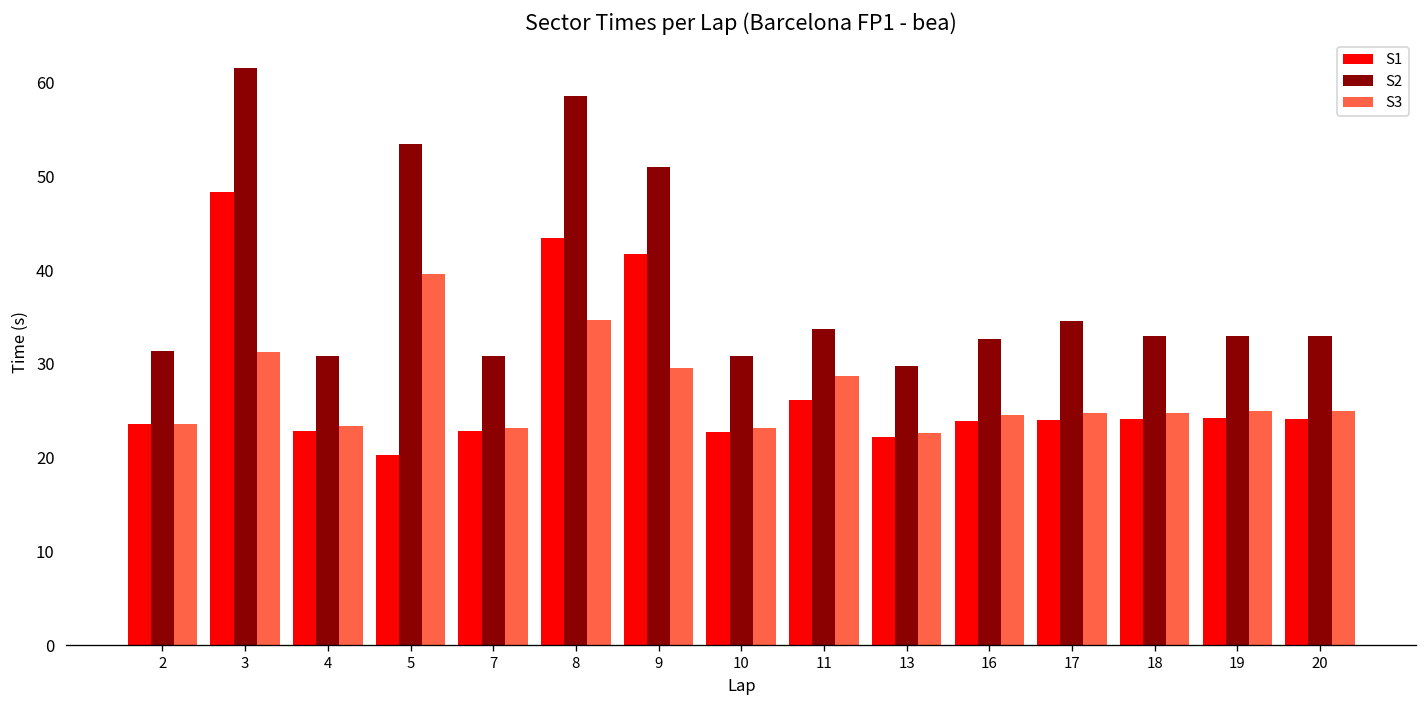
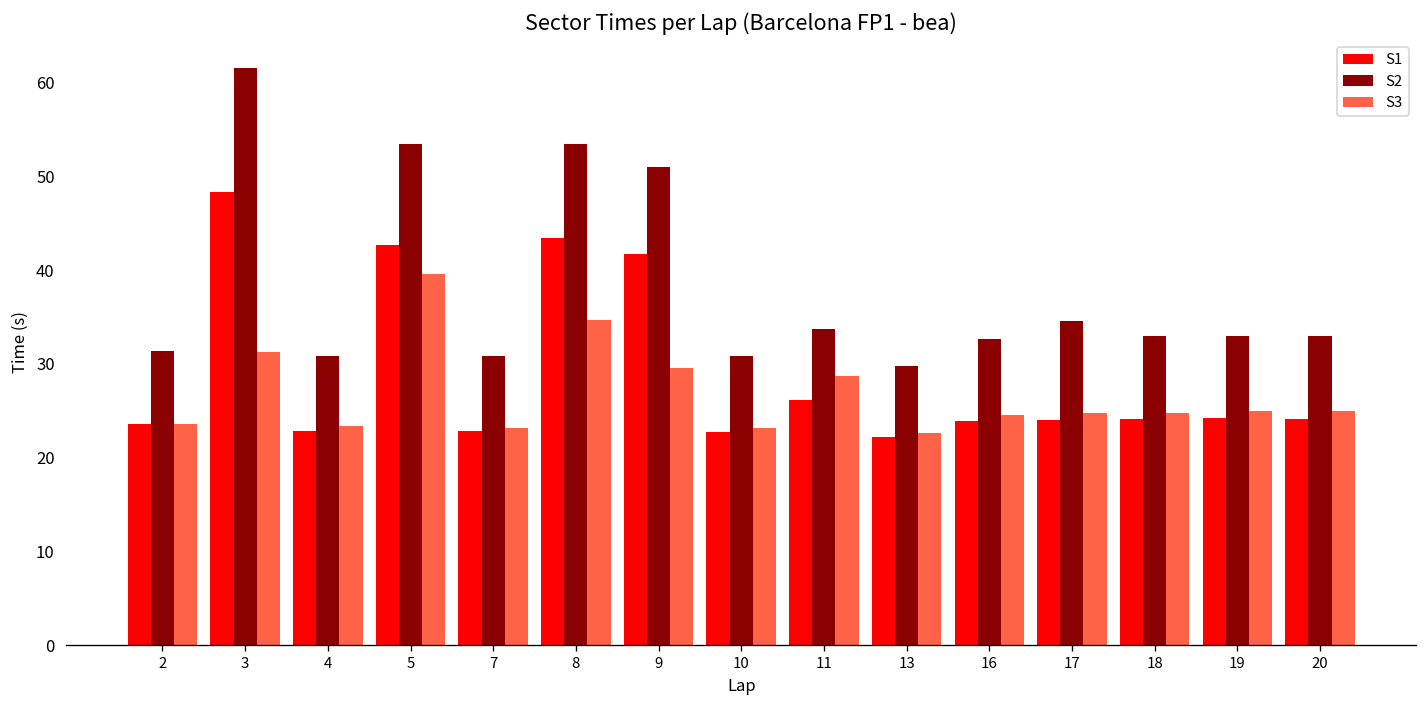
S1, 5: 20 -> 43
S2, 8: 59 -> 53
